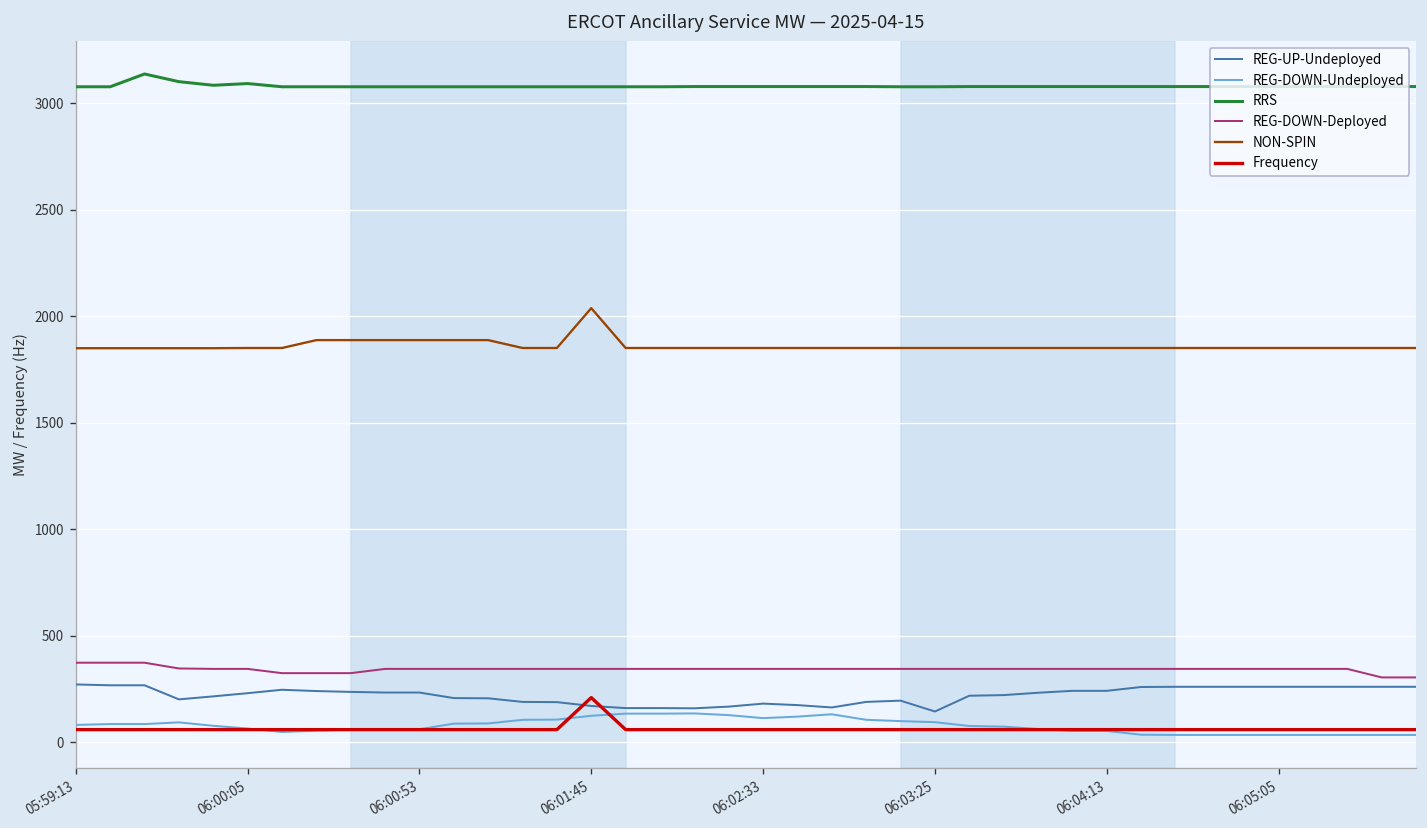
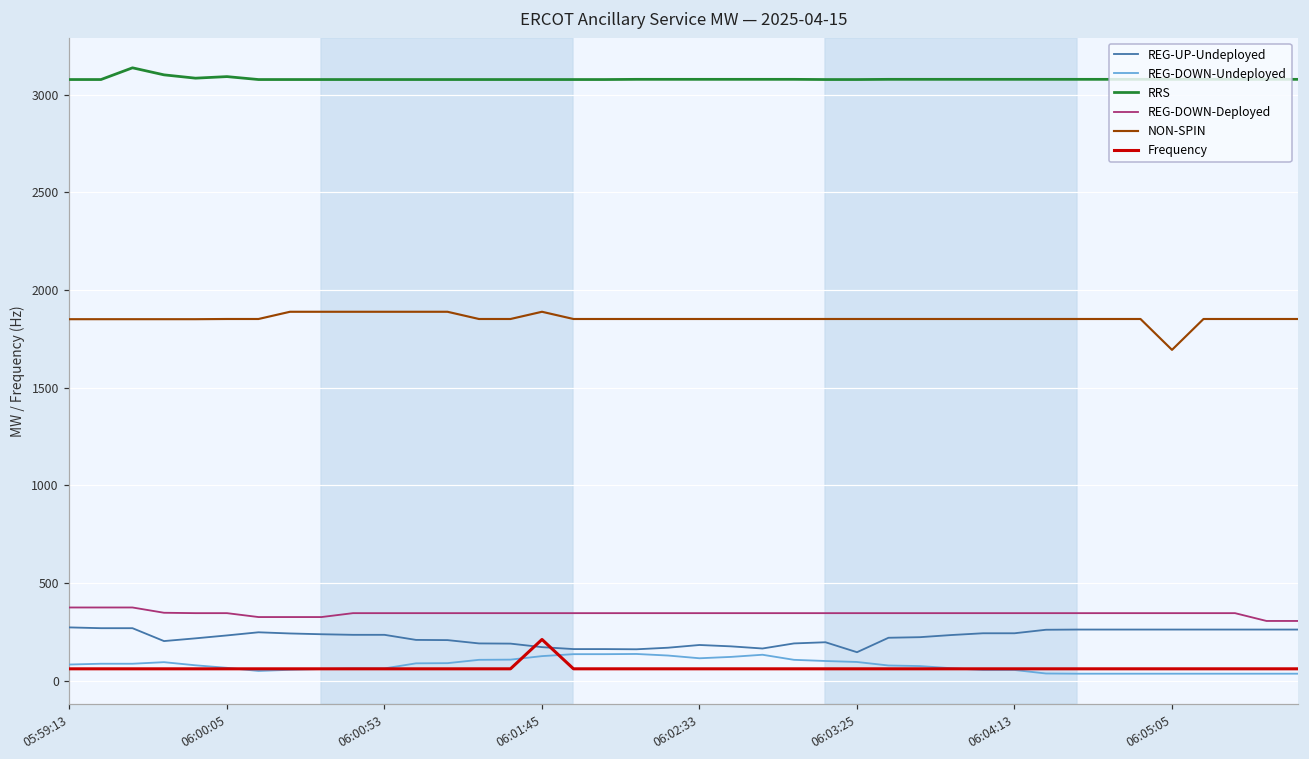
NON-SPIN, 06:01:45: 2040 -> 1890
NON-SPIN, 06:05:05: 1850 -> 1690
